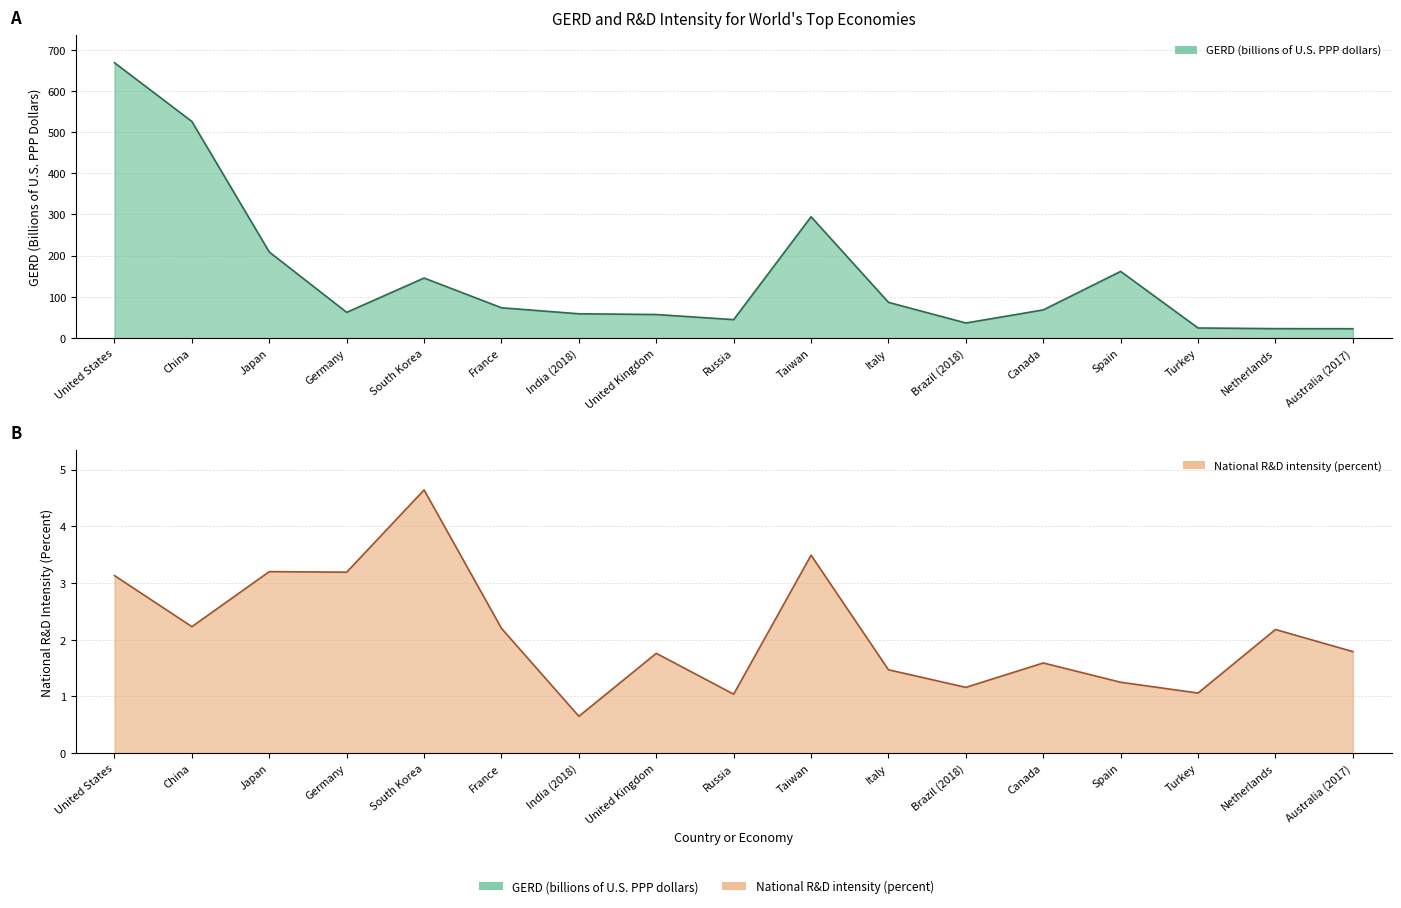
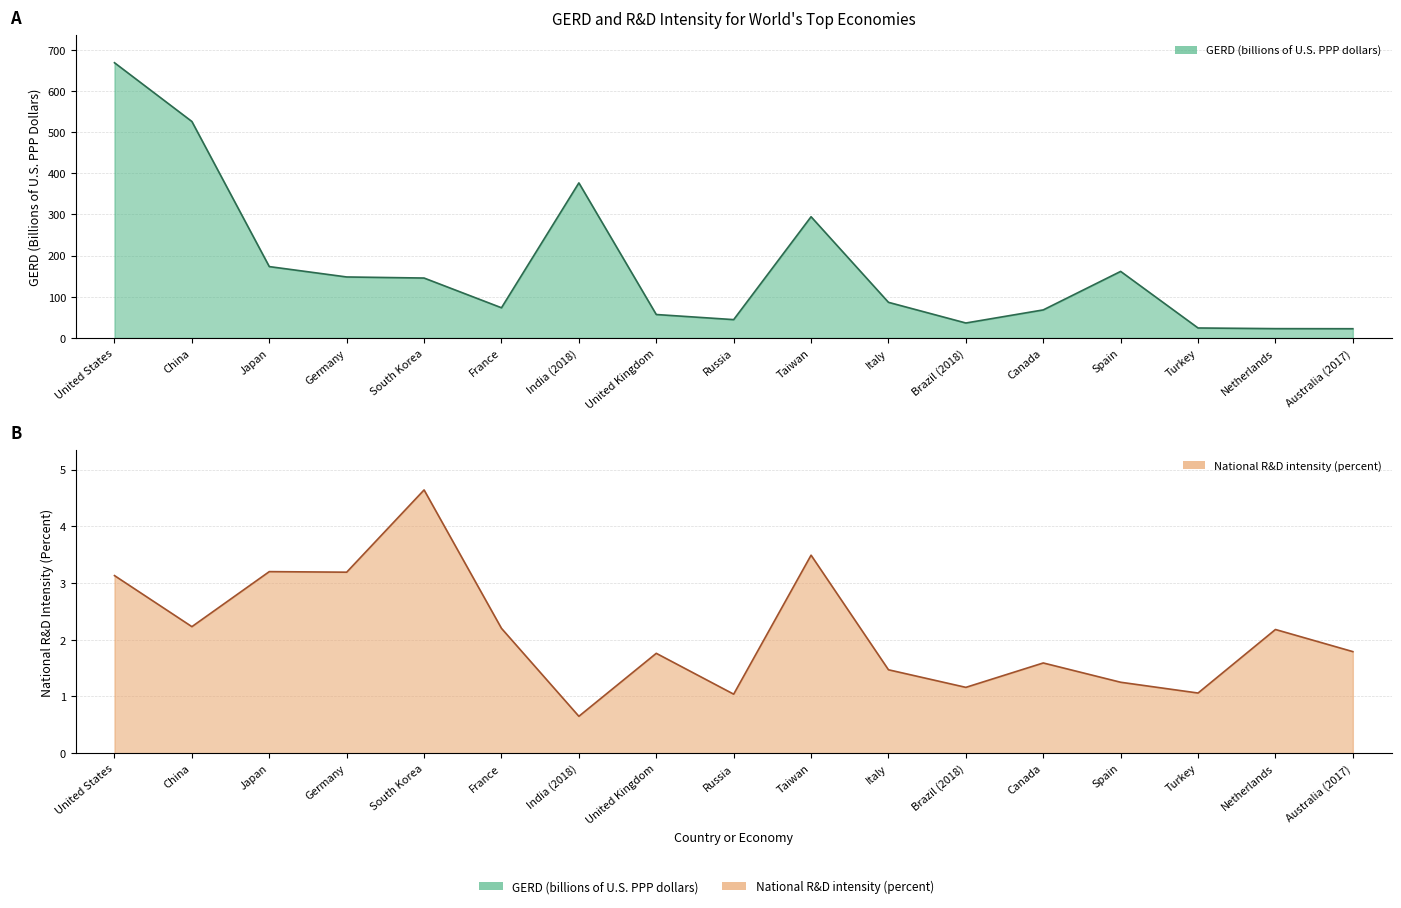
GERD and R&D Intensity for World's Top Economies, Japan: 210 -> 170
GERD and R&D Intensity for World's Top Economies, Germany: 60 -> 150
GERD and R&D Intensity for World's Top Economies, India (2018): 60 -> 380
